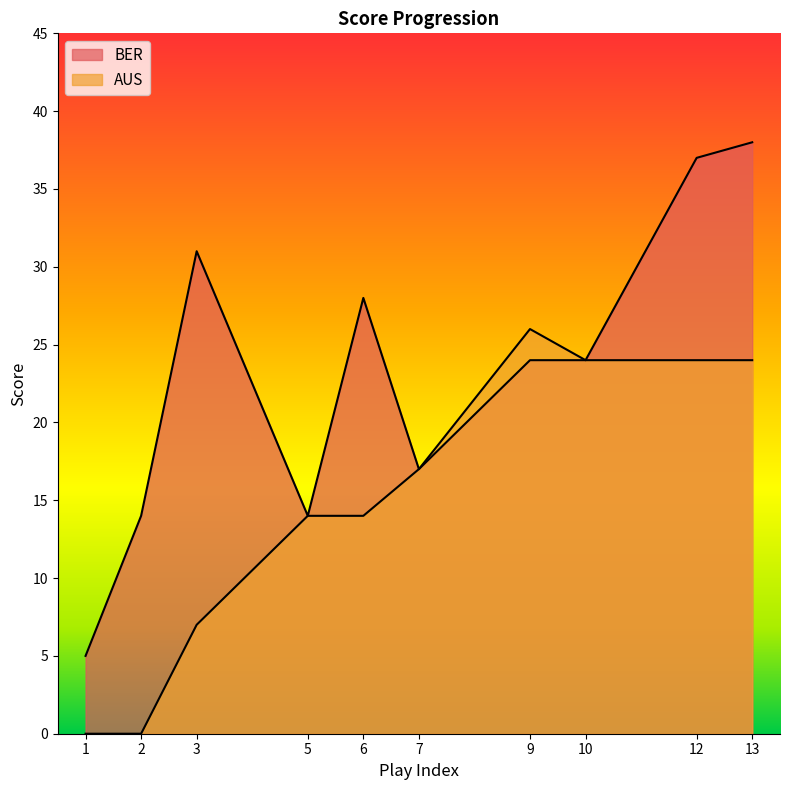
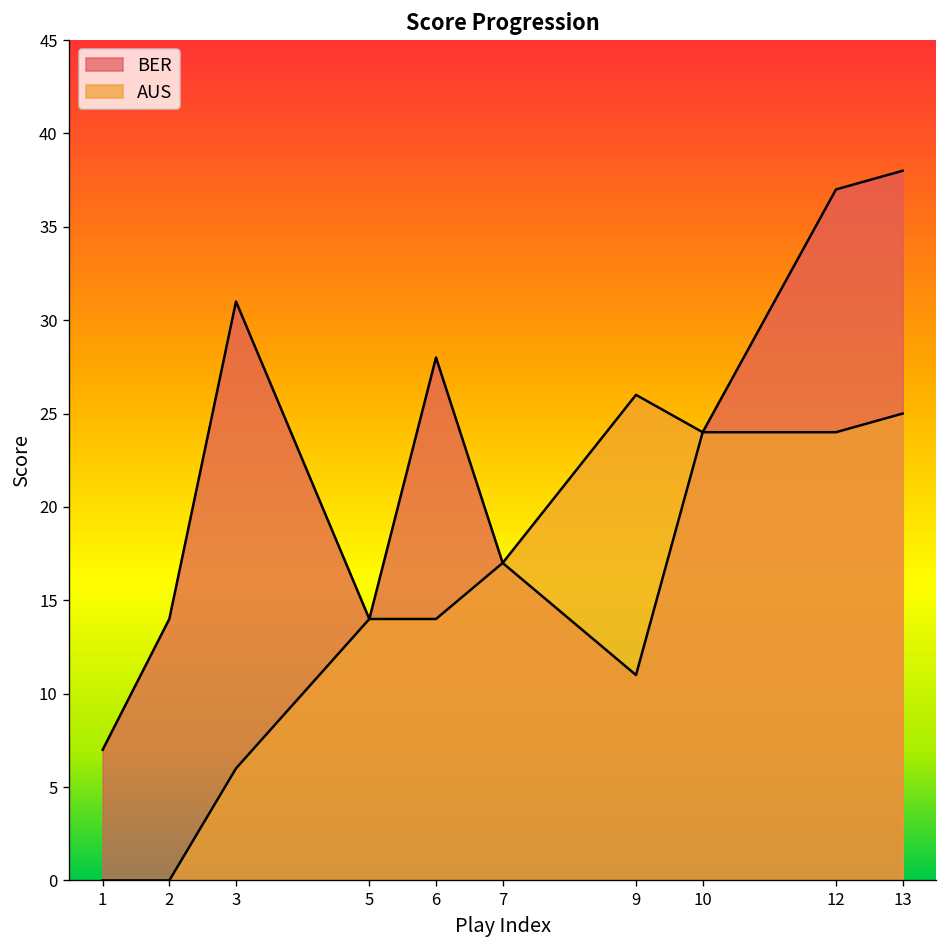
BER, 1: 5 -> 7
AUS, 3: 7 -> 6
BER, 9: 24 -> 11
AUS, 13: 24 -> 25
